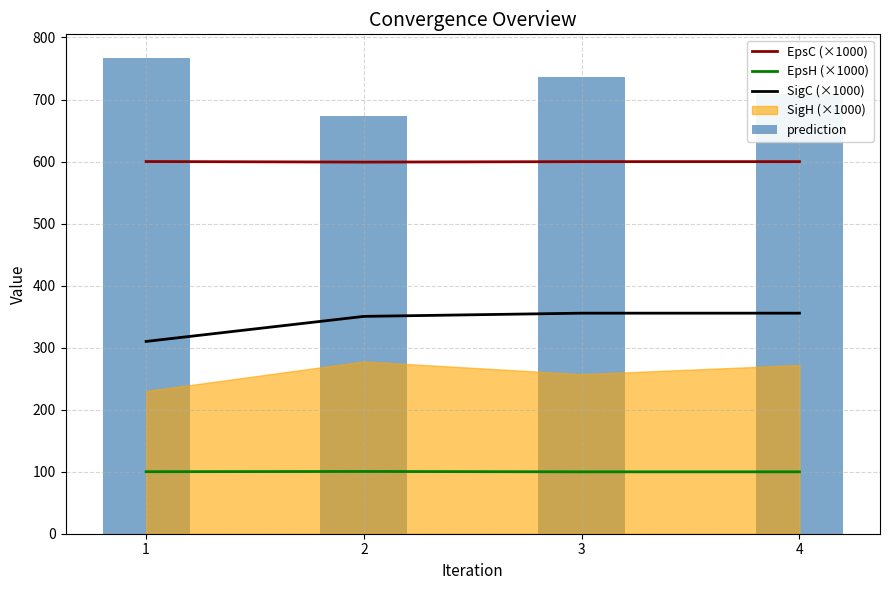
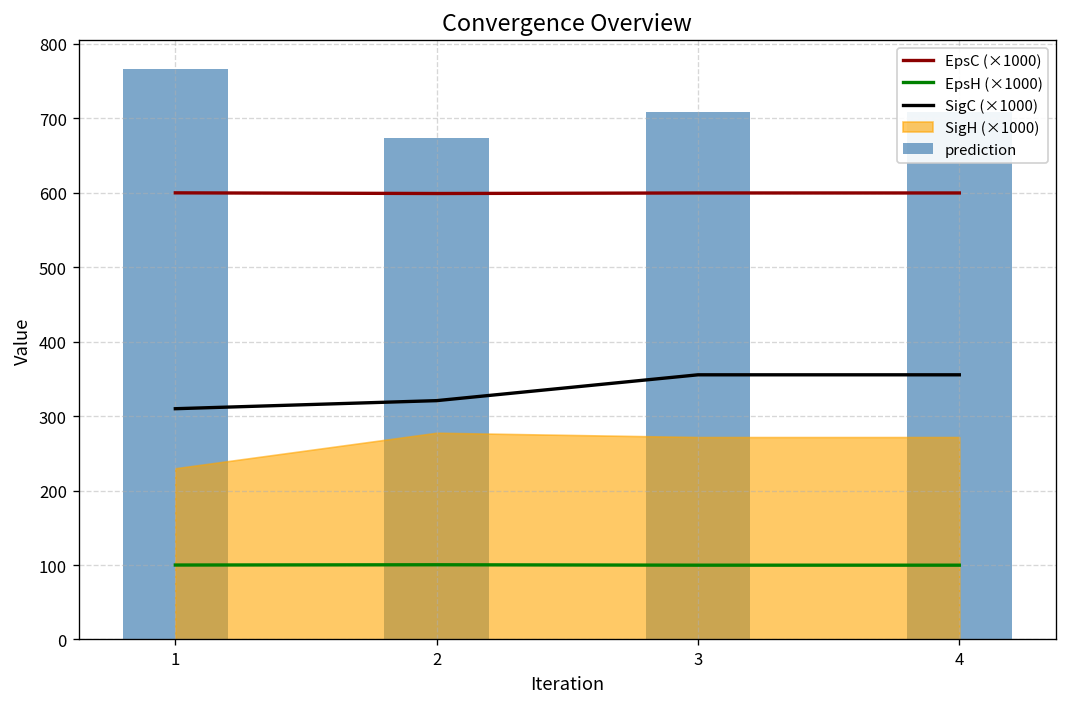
SigC (×1000), 2: 350 -> 320
prediction, 3: 740 -> 710
SigH (×1000), 3: 260 -> 270
